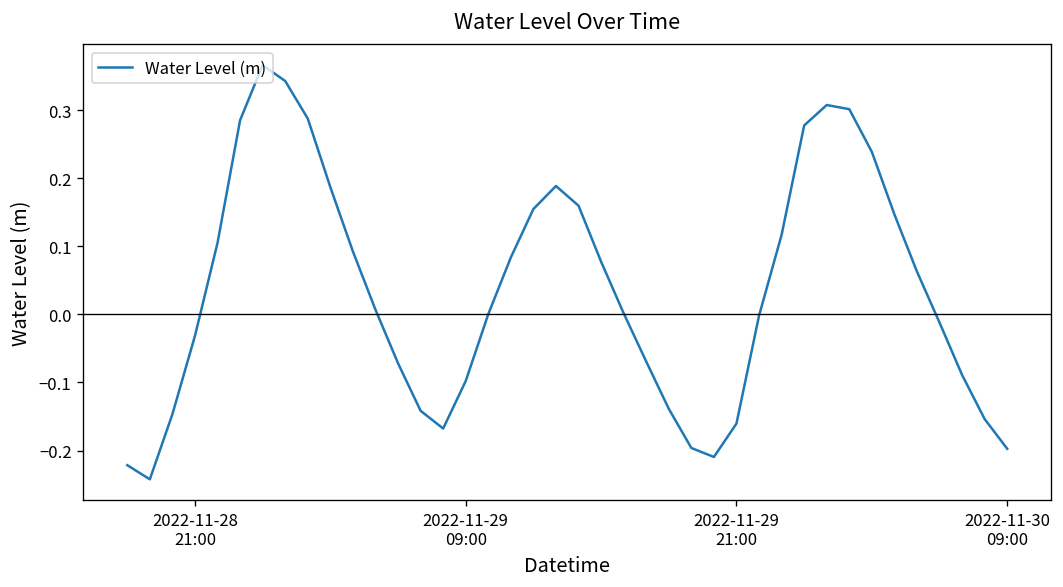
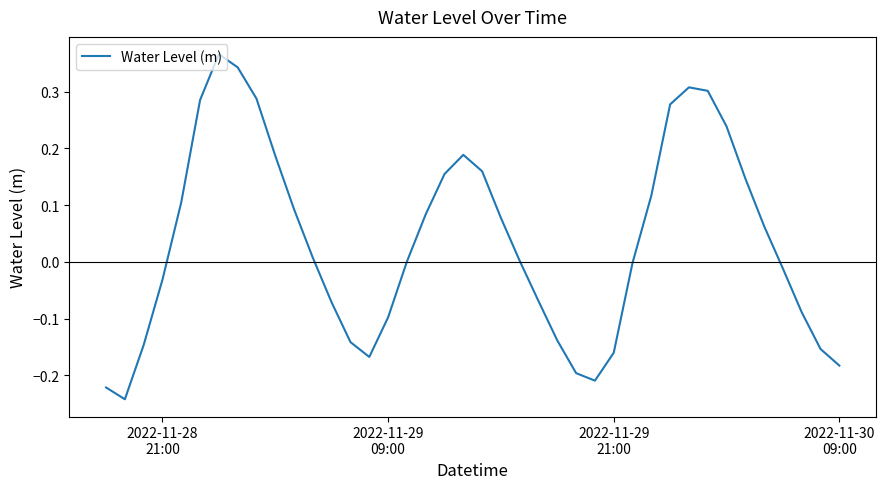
2022-11-30 09:00: -0.20 -> -0.18
